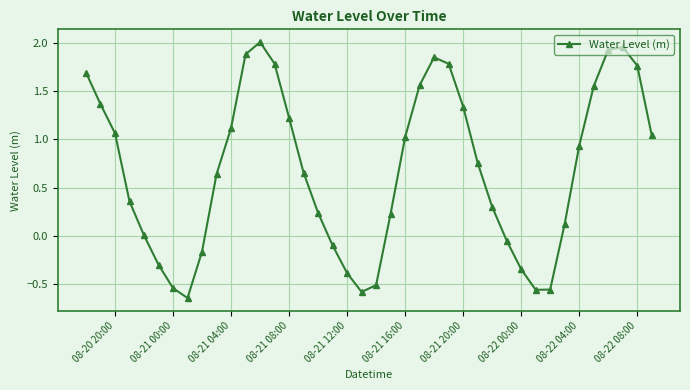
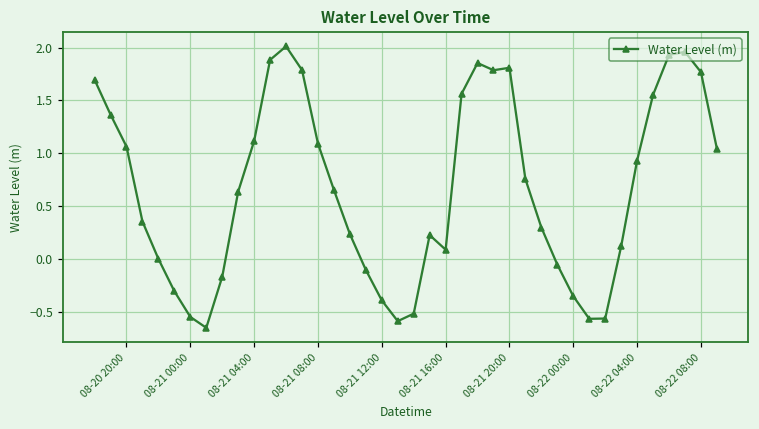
08-21 08:00: 1.2 -> 1.1
08-21 16:00: 1.0 -> 0.1
08-21 20:00: 1.3 -> 1.8
